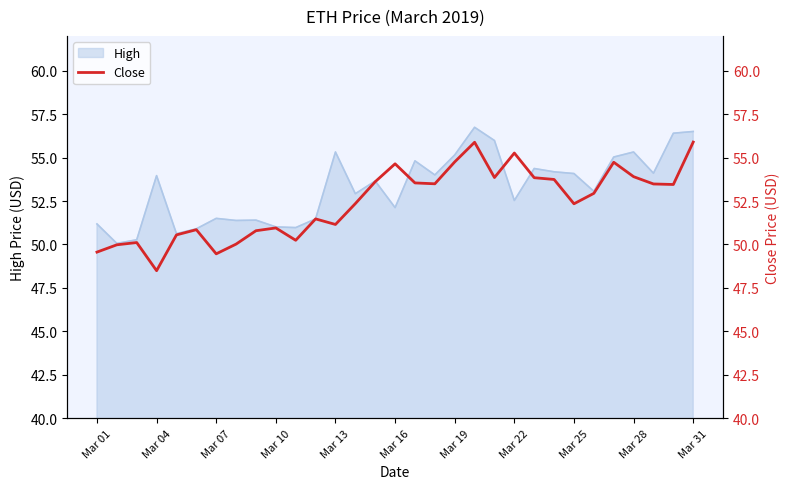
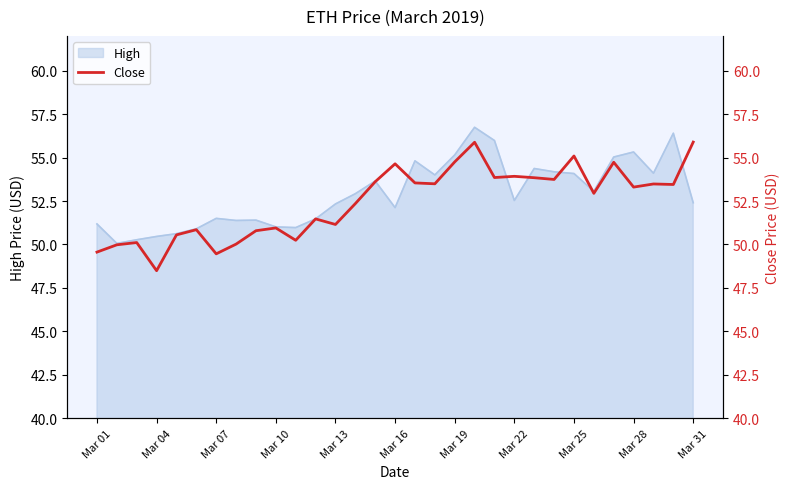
High, Mar 04: 54.0 -> 50.5
High, Mar 13: 55.3 -> 52.3
High, Mar 31: 56.5 -> 52.4
Close, Mar 22: 55.3 -> 53.9
Close, Mar 25: 52.3 -> 55.1
Close, Mar 28: 53.9 -> 53.3
